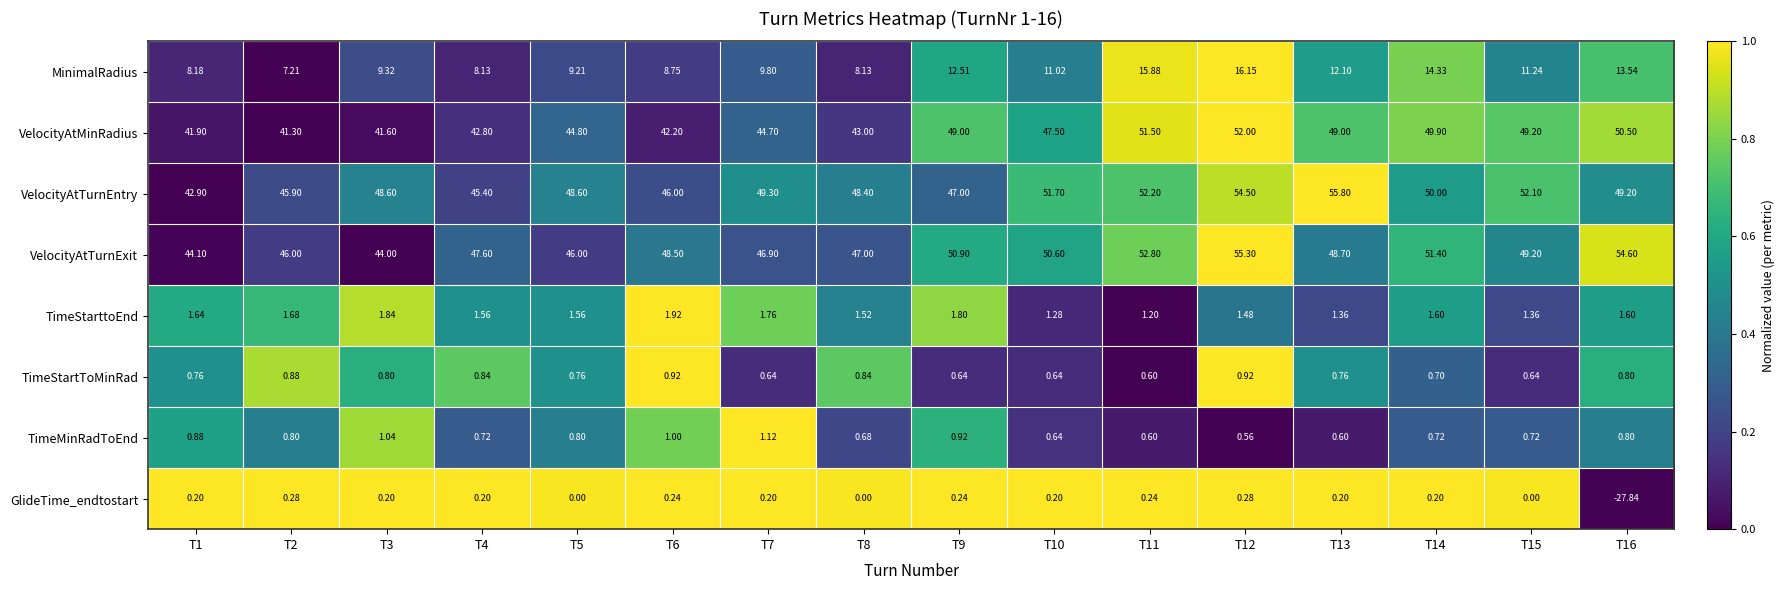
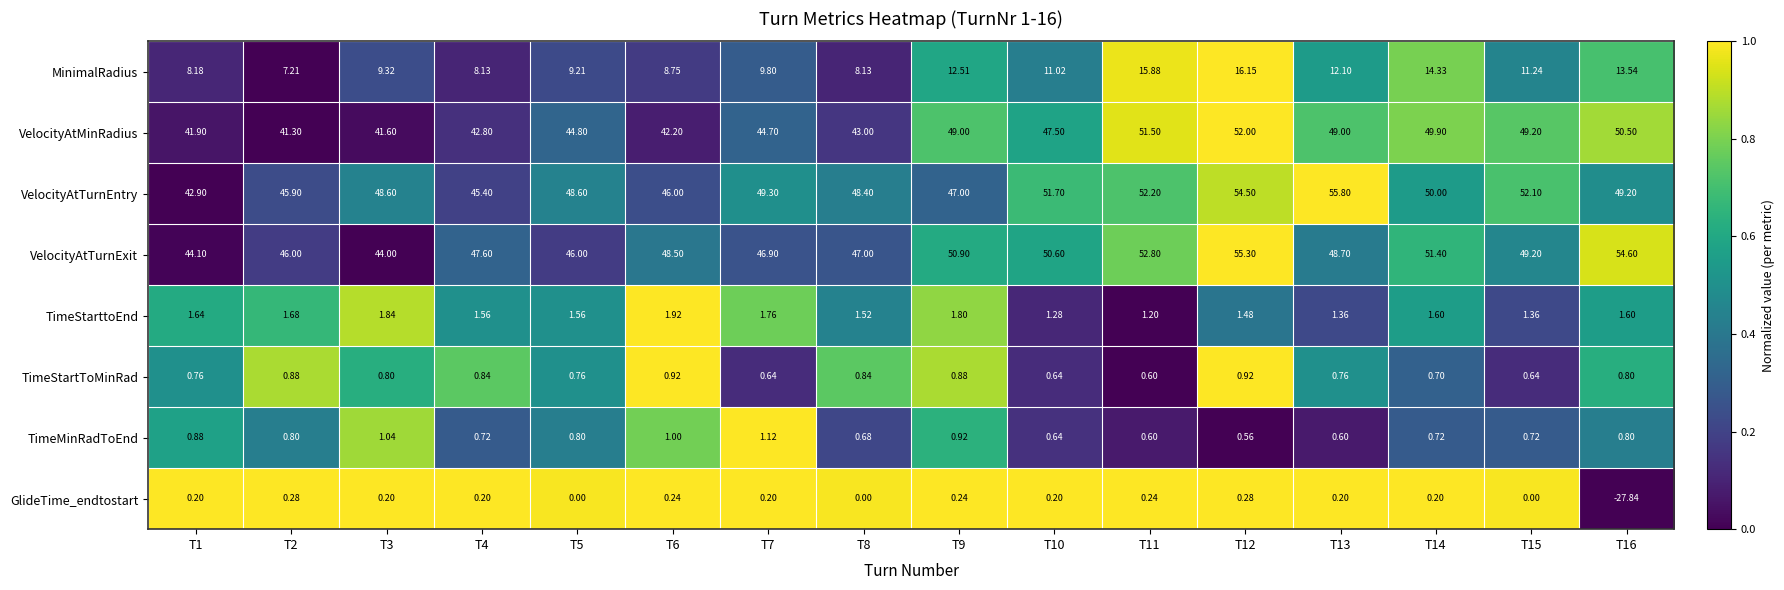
TimeStartToMinRad, T9: 0.64 -> 0.88
